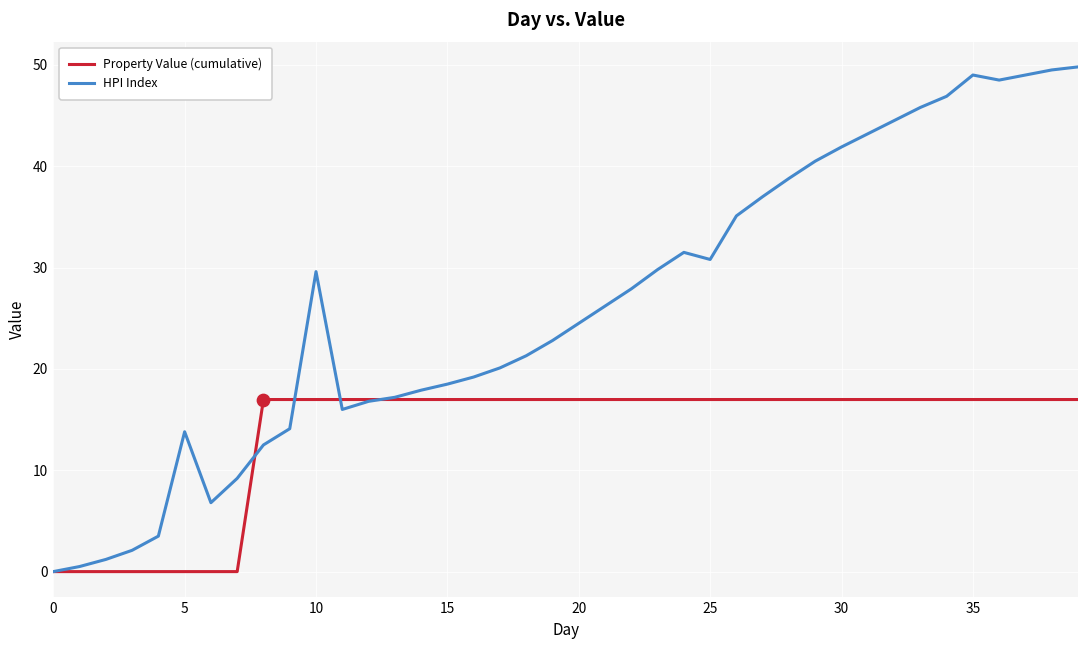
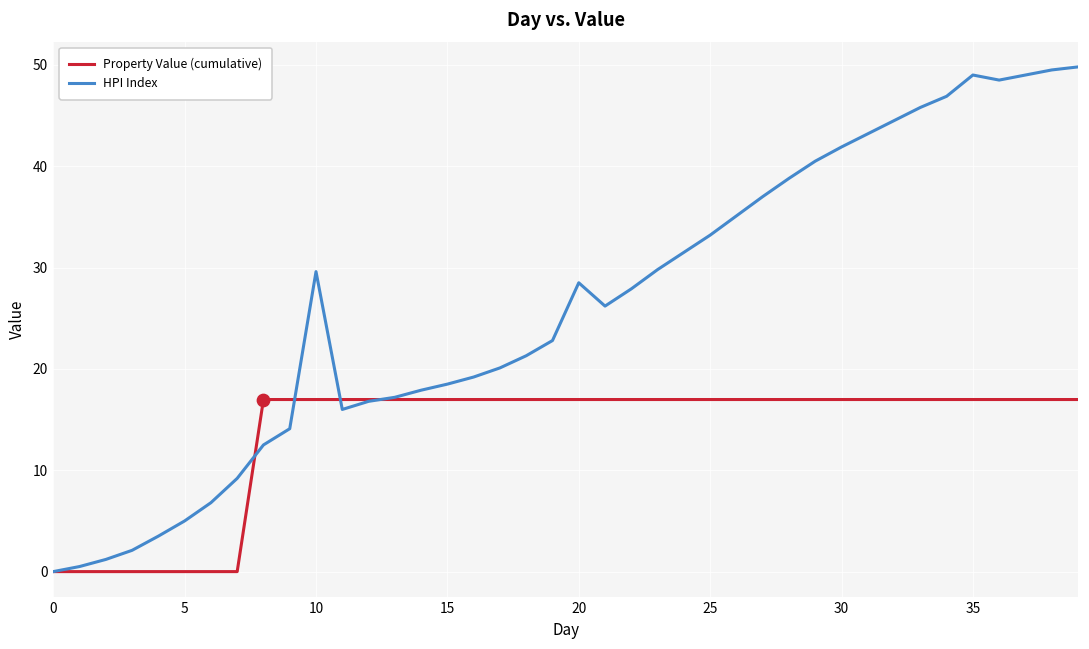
HPI Index, 5: 14 -> 5
HPI Index, 20: 25 -> 29
HPI Index, 25: 31 -> 33
